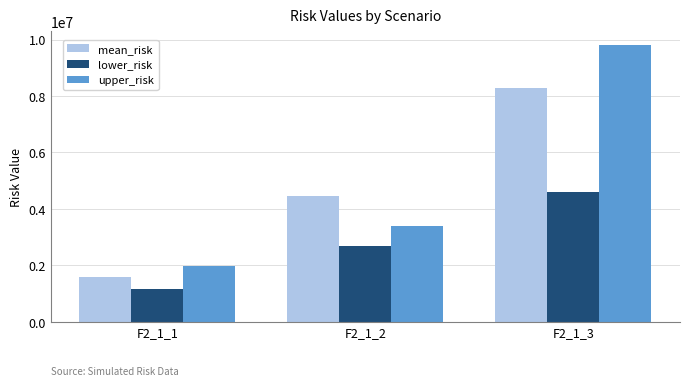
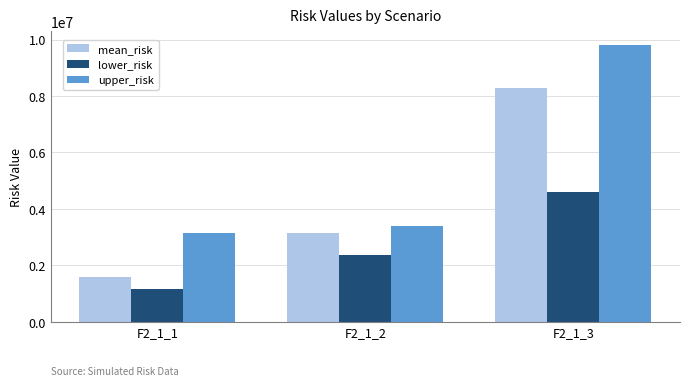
upper_risk, F2_1_1: 2000000 -> 3100000
mean_risk, F2_1_2: 4400000 -> 3100000
lower_risk, F2_1_2: 2700000 -> 2400000
